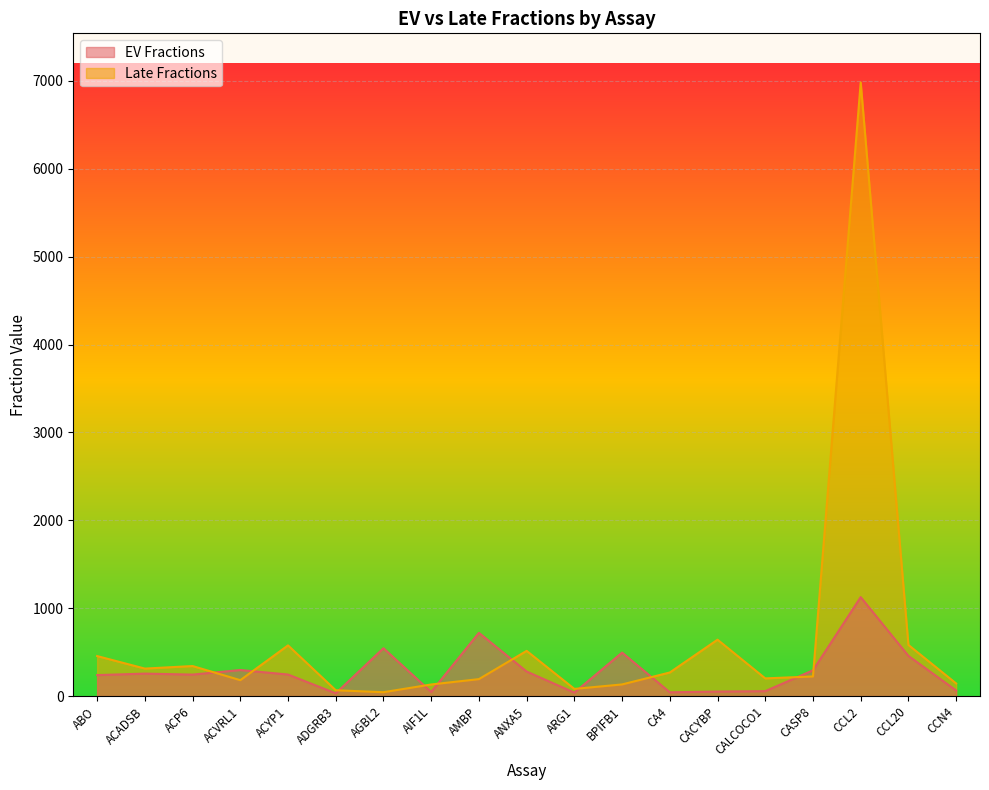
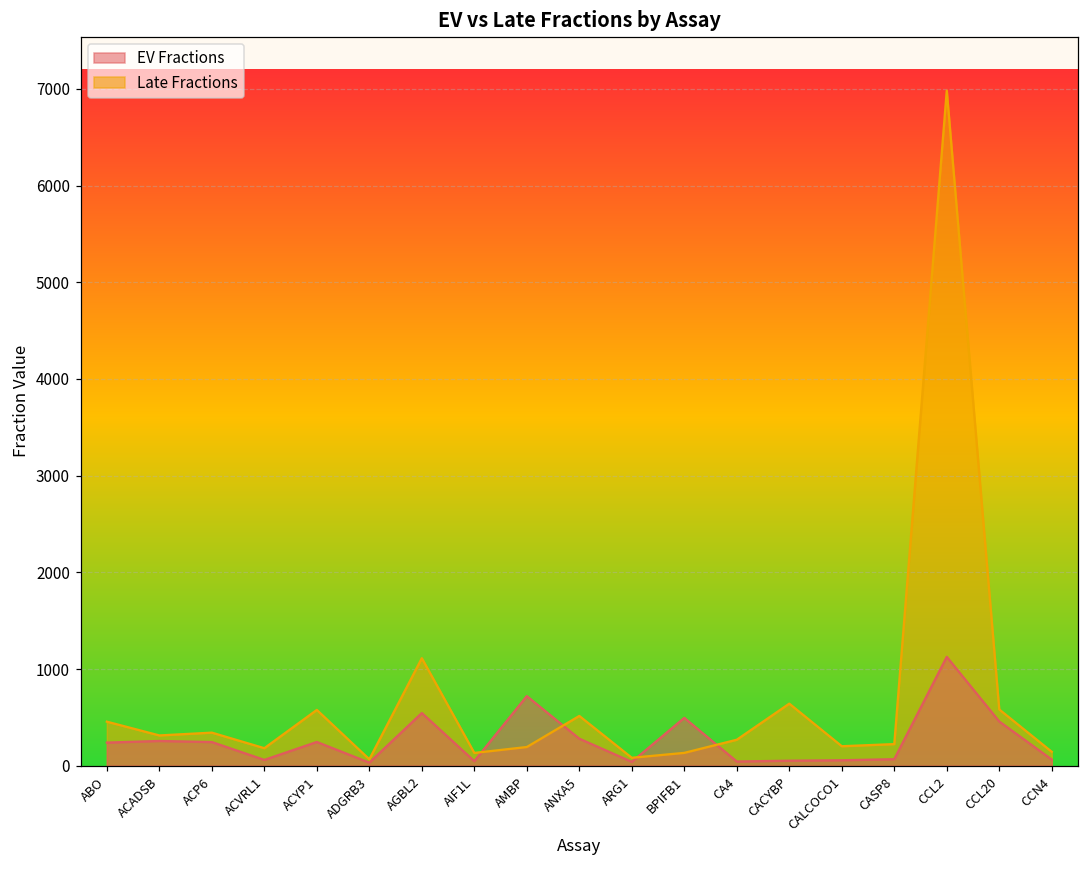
EV Fractions, ACVRL1: 300 -> 100
Late Fractions, AGBL2: 0 -> 1100
EV Fractions, CASP8: 300 -> 100
